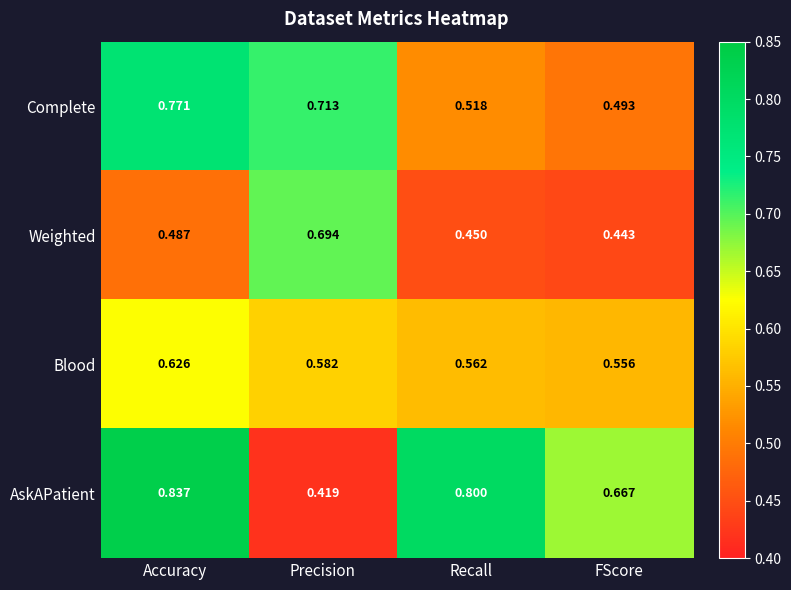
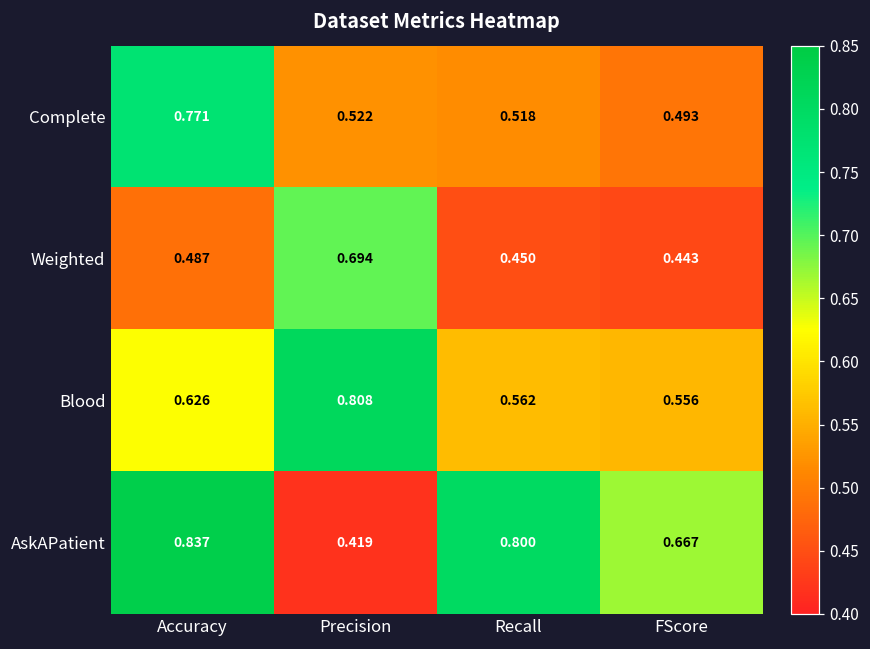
Complete, Precision: 0.713 -> 0.522
Blood, Precision: 0.582 -> 0.808
